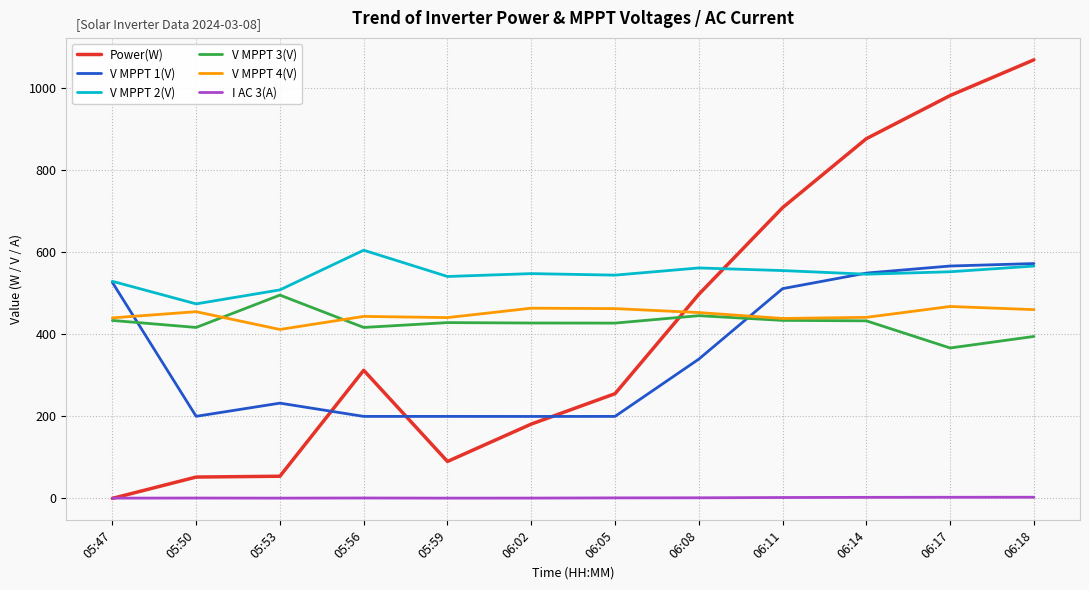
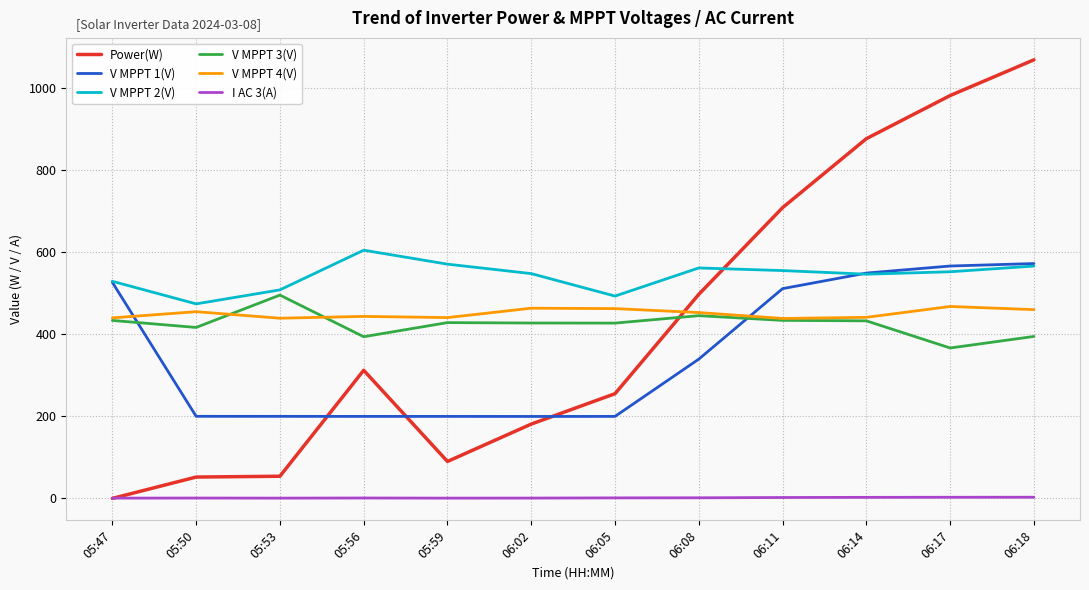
V MPPT 1(V), 05:53: 230 -> 200
V MPPT 4(V), 05:53: 410 -> 440
V MPPT 3(V), 05:56: 420 -> 390
V MPPT 2(V), 05:59: 540 -> 570
V MPPT 2(V), 06:05: 540 -> 490
